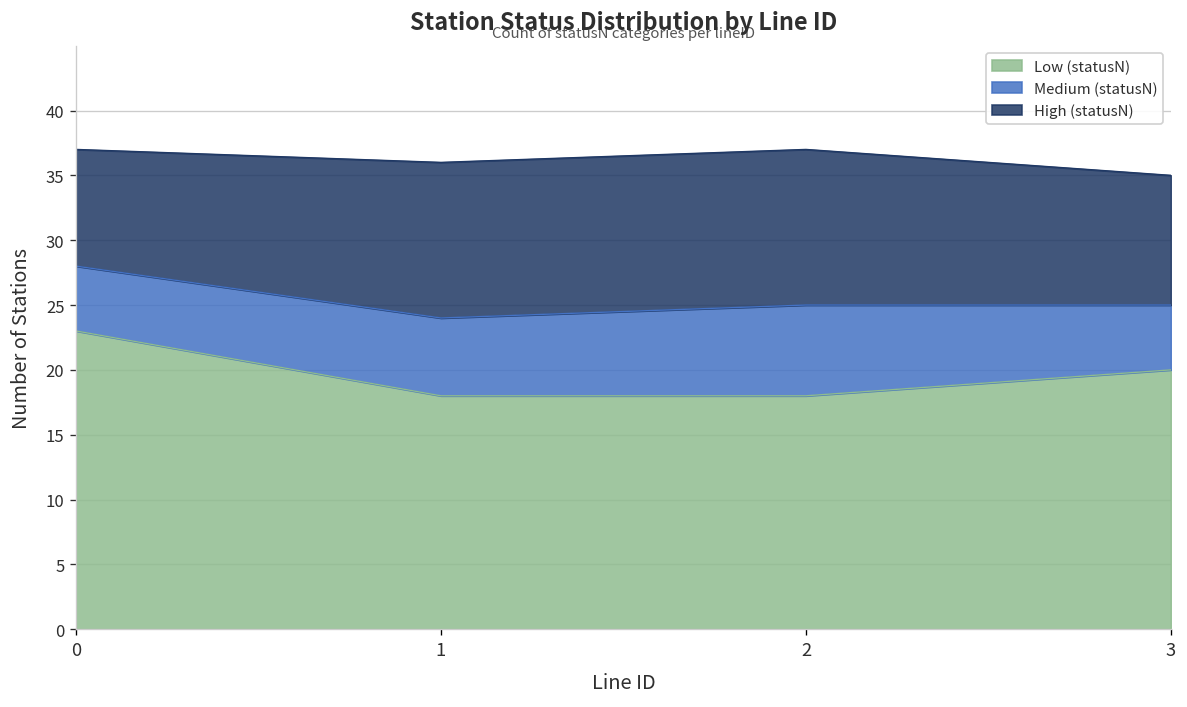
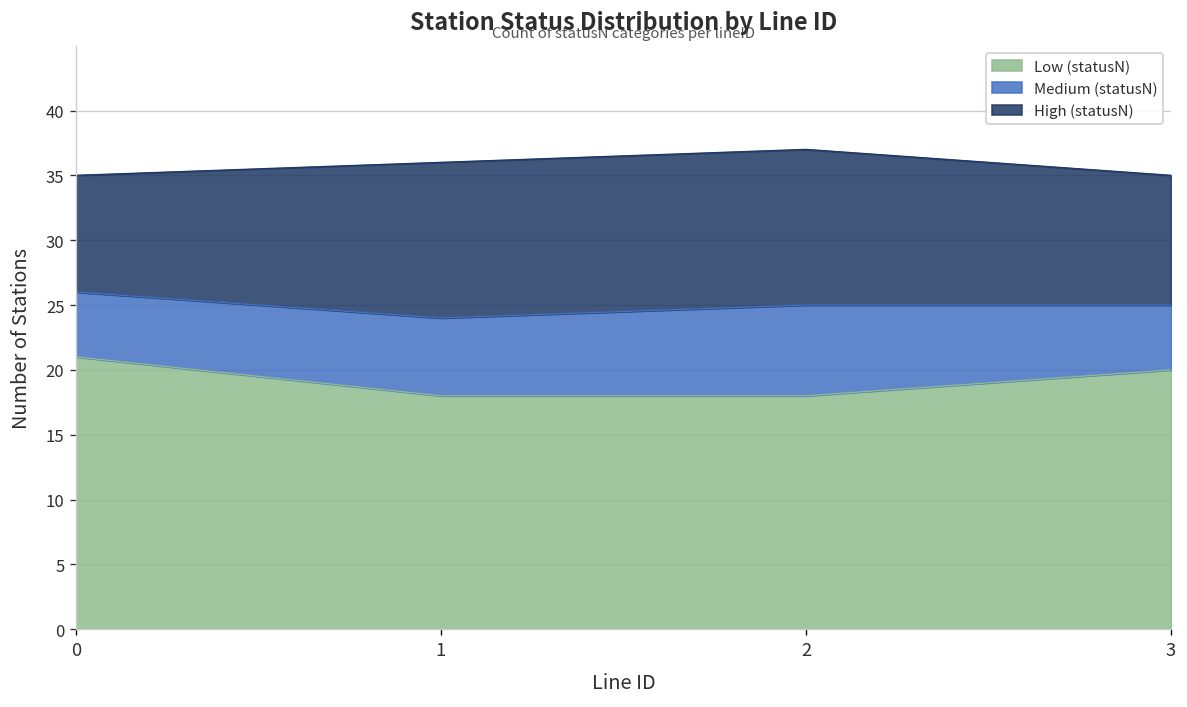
Low (statusN), 0: 23 -> 21
